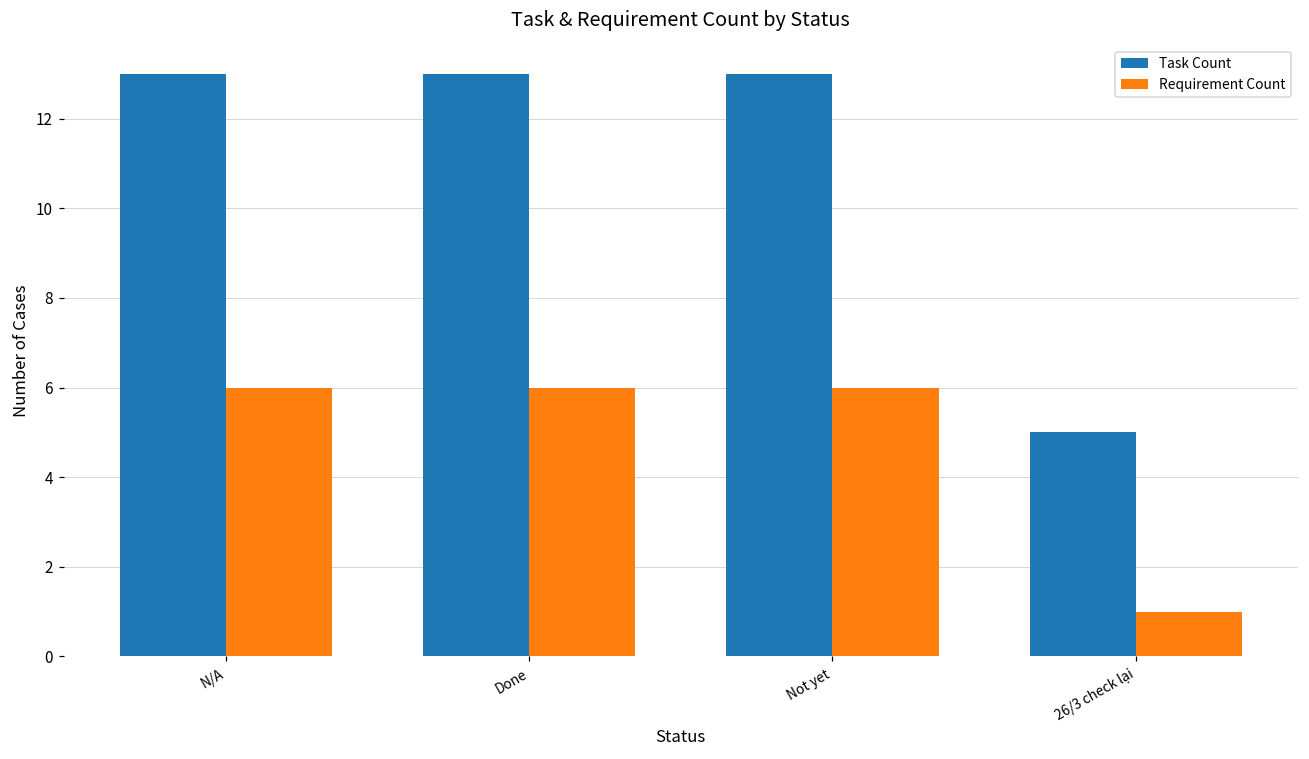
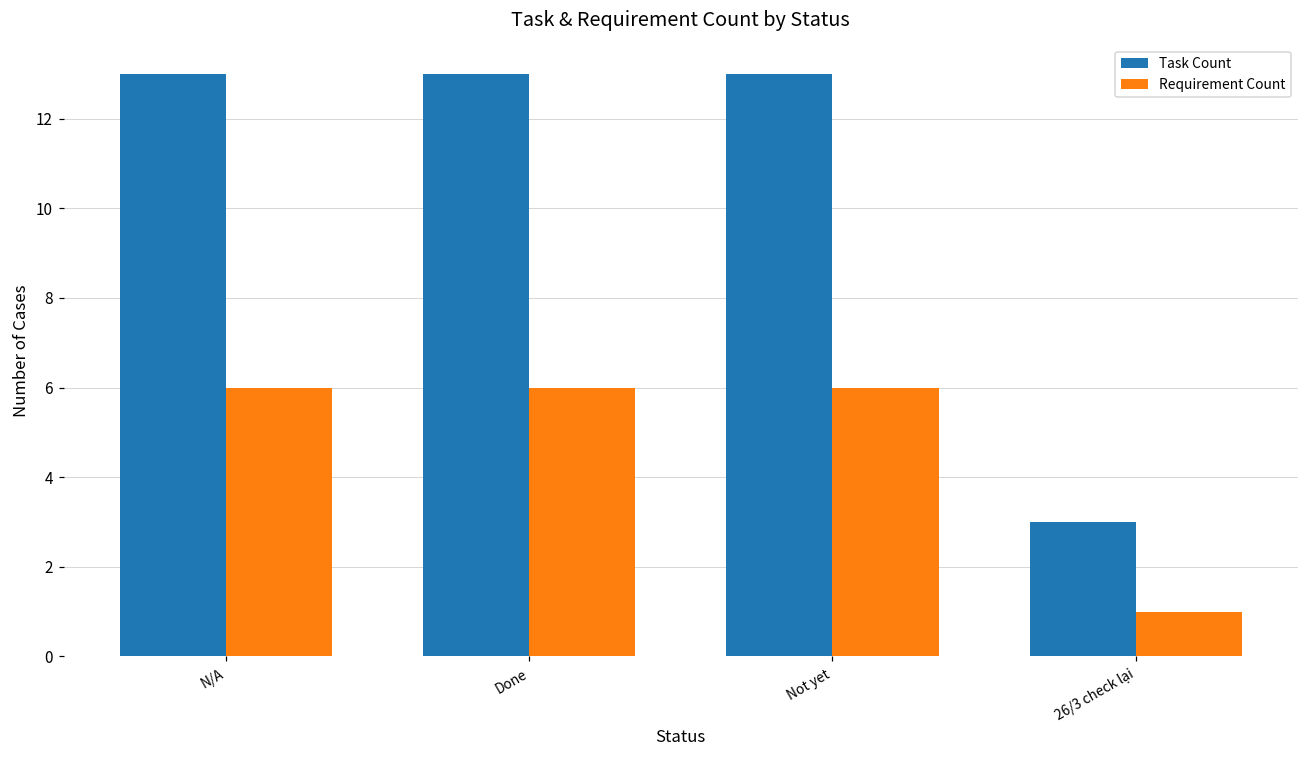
Task Count, 26/3 check lại: 5 -> 3
